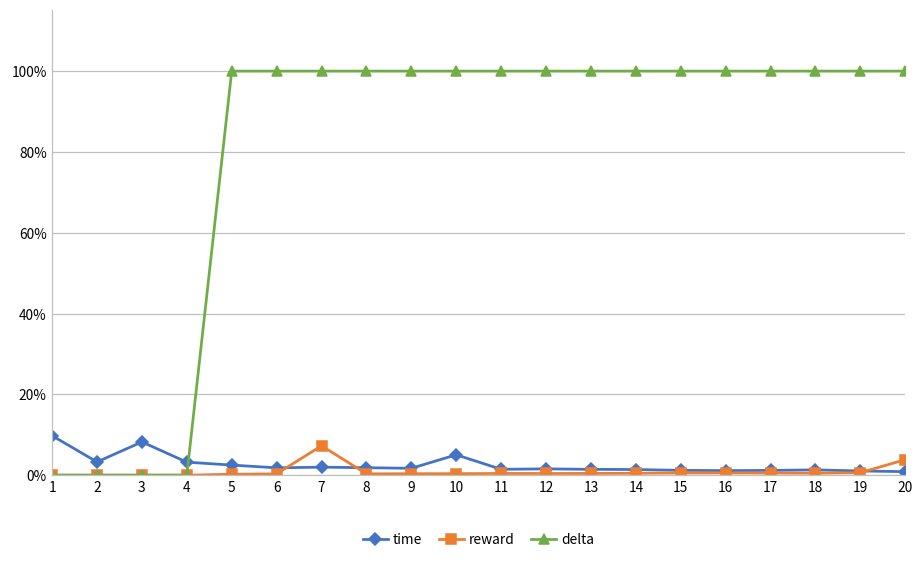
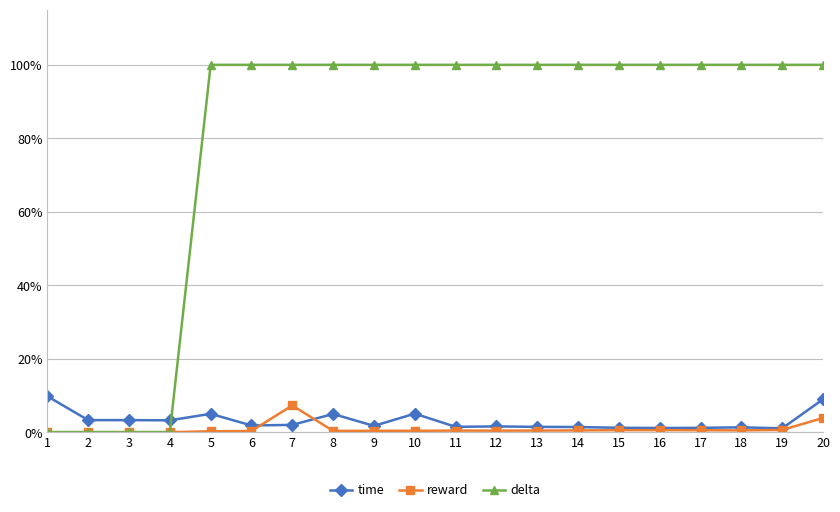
time, 3: 8% -> 3%
time, 5: 3% -> 5%
time, 8: 2% -> 5%
time, 20: 1% -> 9%
